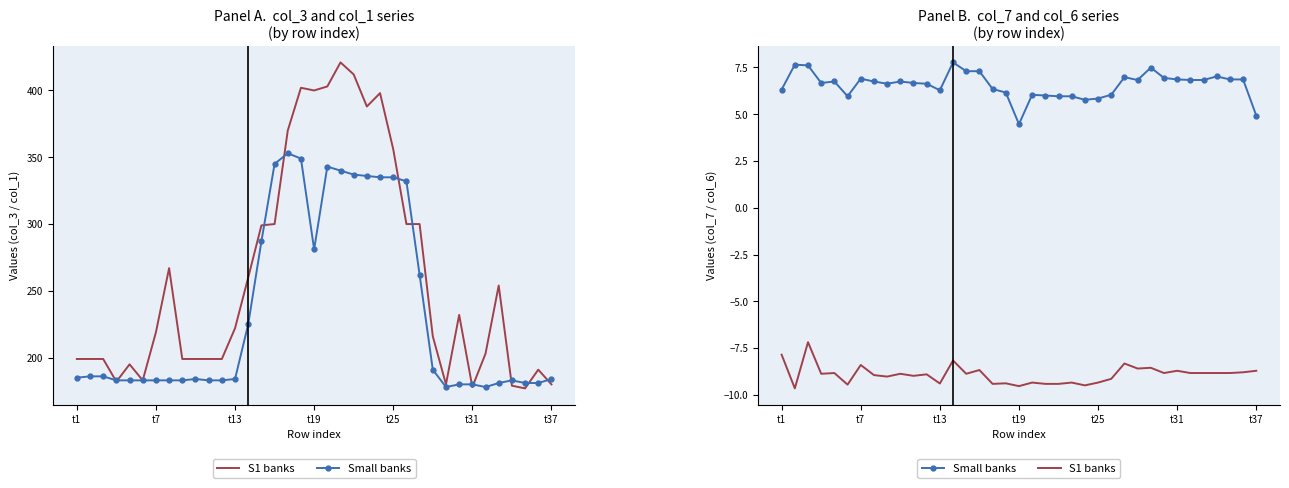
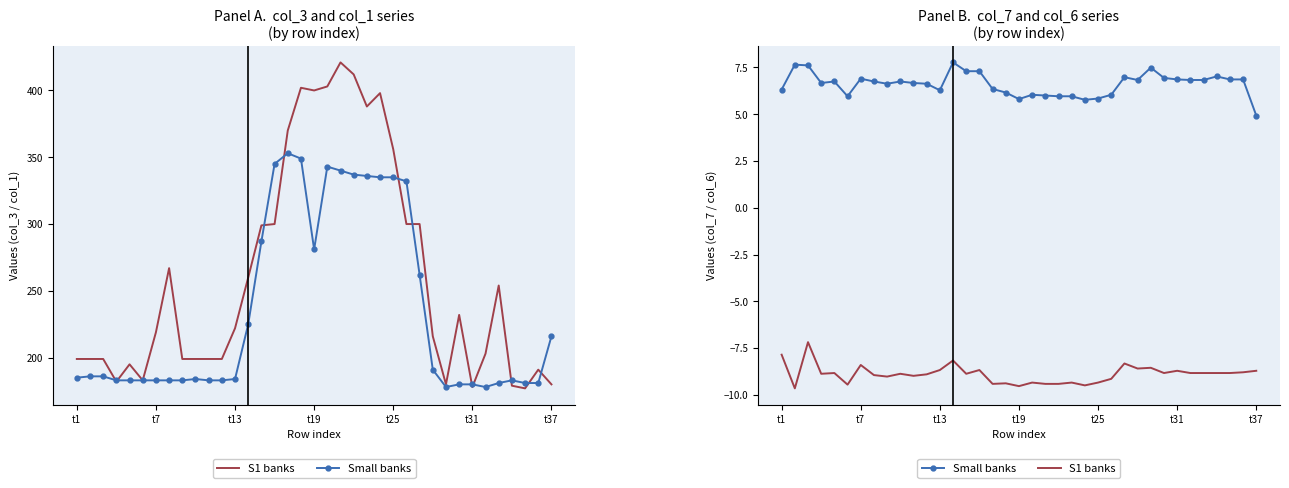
Panel A. col_3 and col_1 series (by row index), Small banks, t37: 184 -> 216
Panel B. col_7 and col_6 series (by row index), S1 banks, t13: -9.4 -> -8.7
Panel B. col_7 and col_6 series (by row index), Small banks, t19: 4.5 -> 5.8
